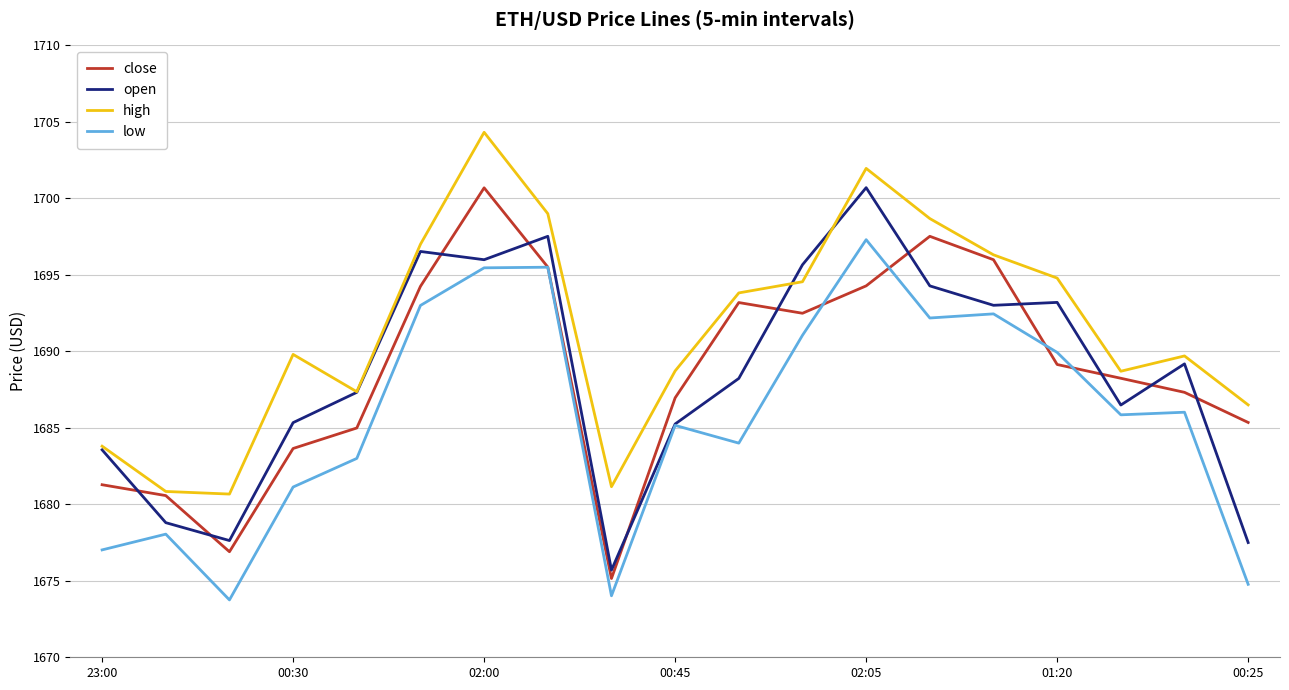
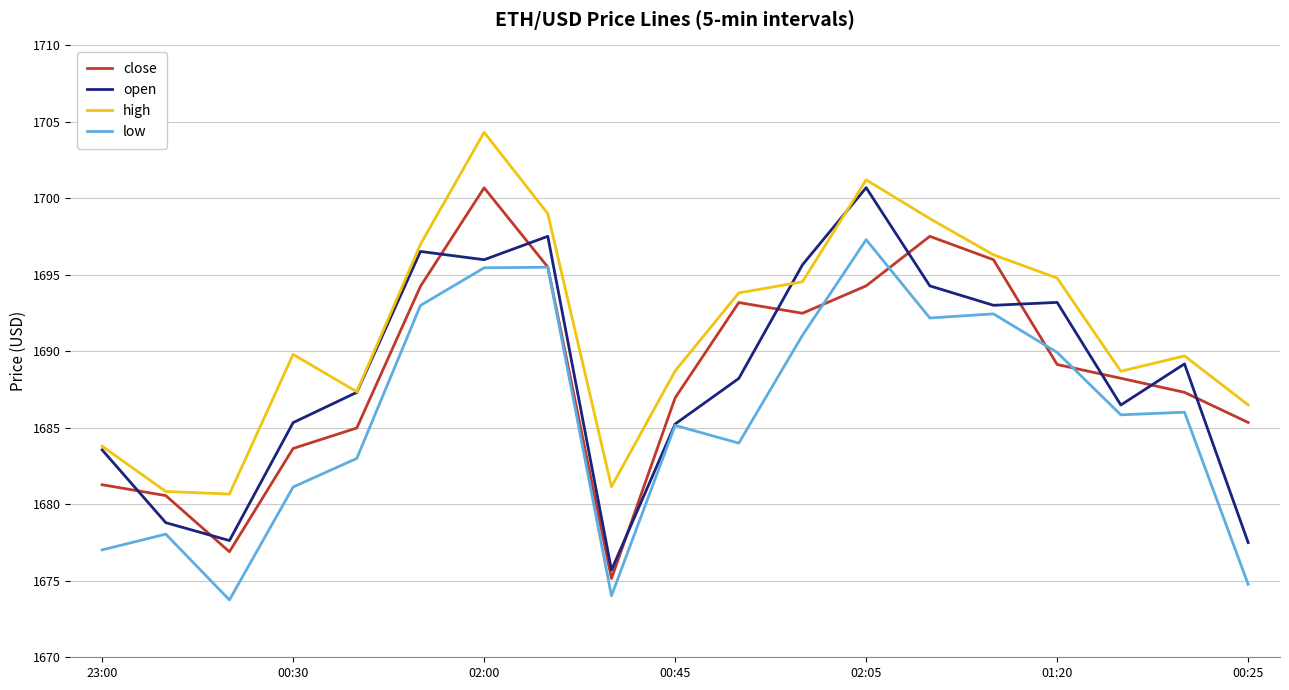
high, 02:05: 1702.0 -> 1701.2
